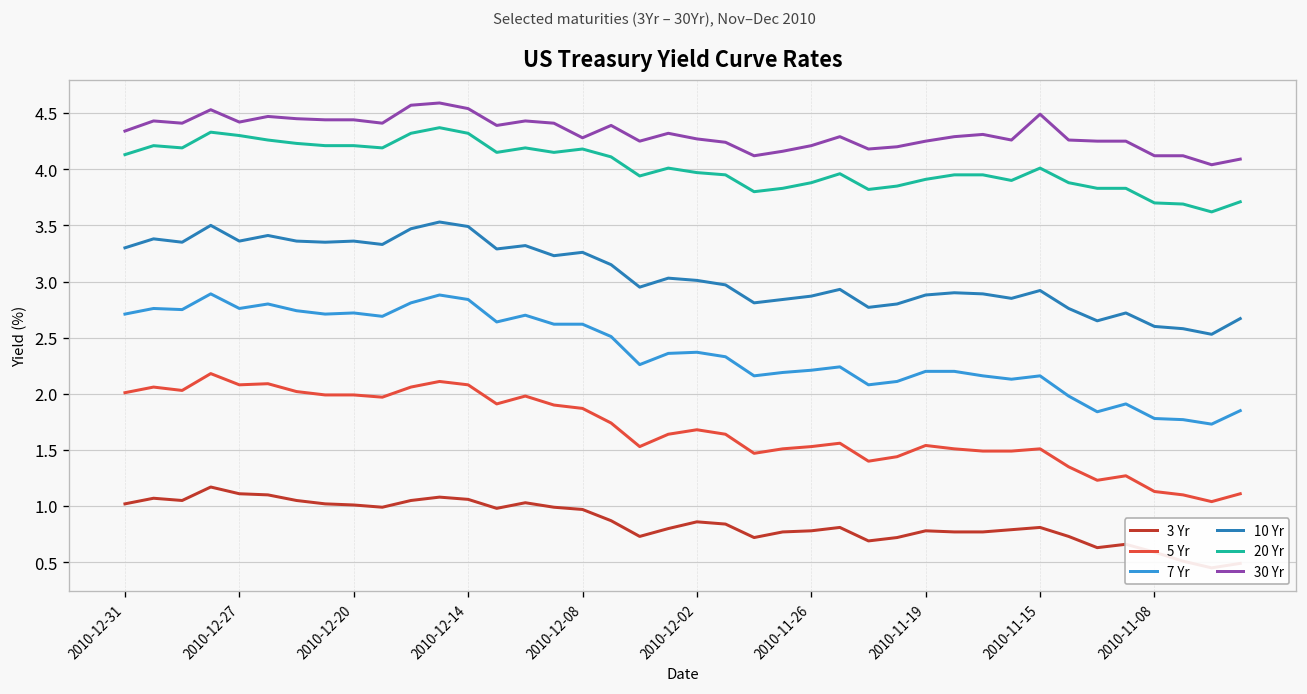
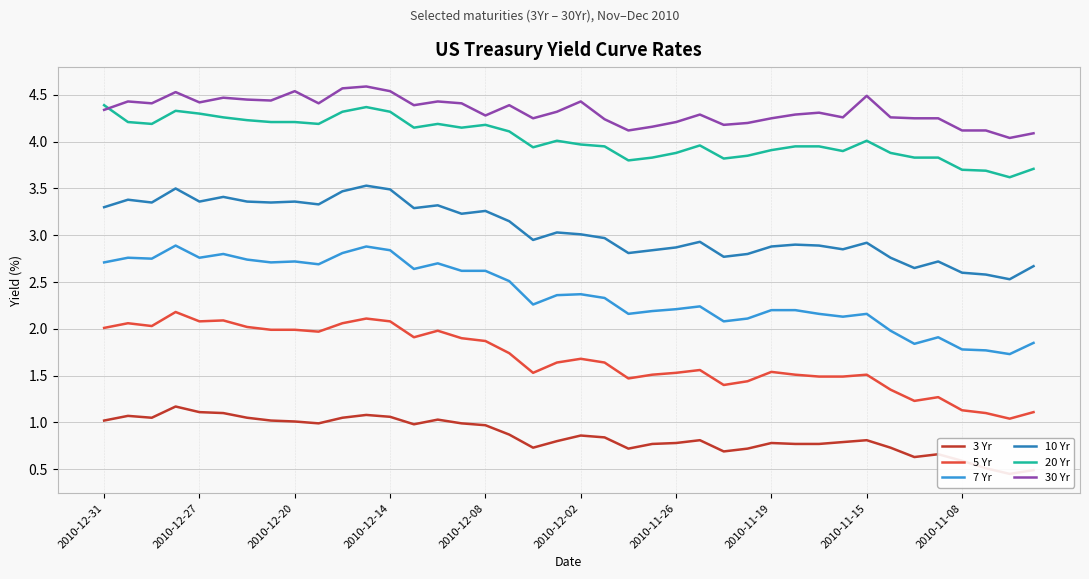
20 Yr, 2010-12-31: 4.1 -> 4.4
30 Yr, 2010-12-20: 4.4 -> 4.5
30 Yr, 2010-12-02: 4.3 -> 4.4
